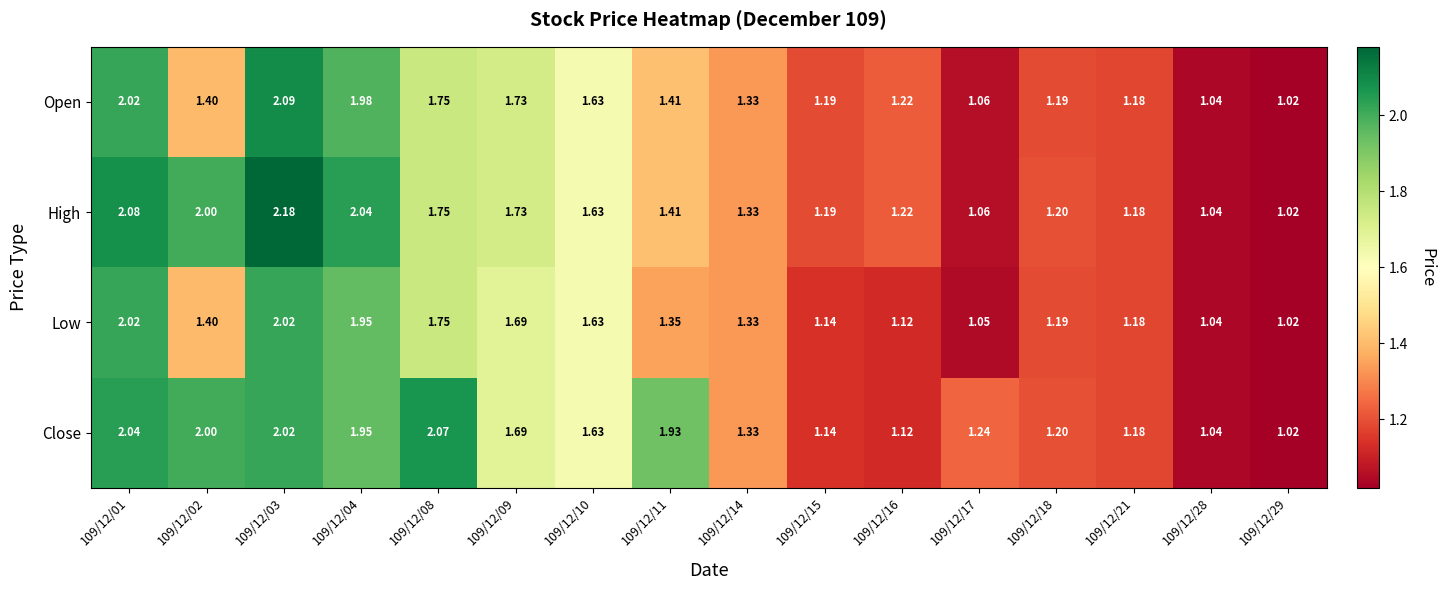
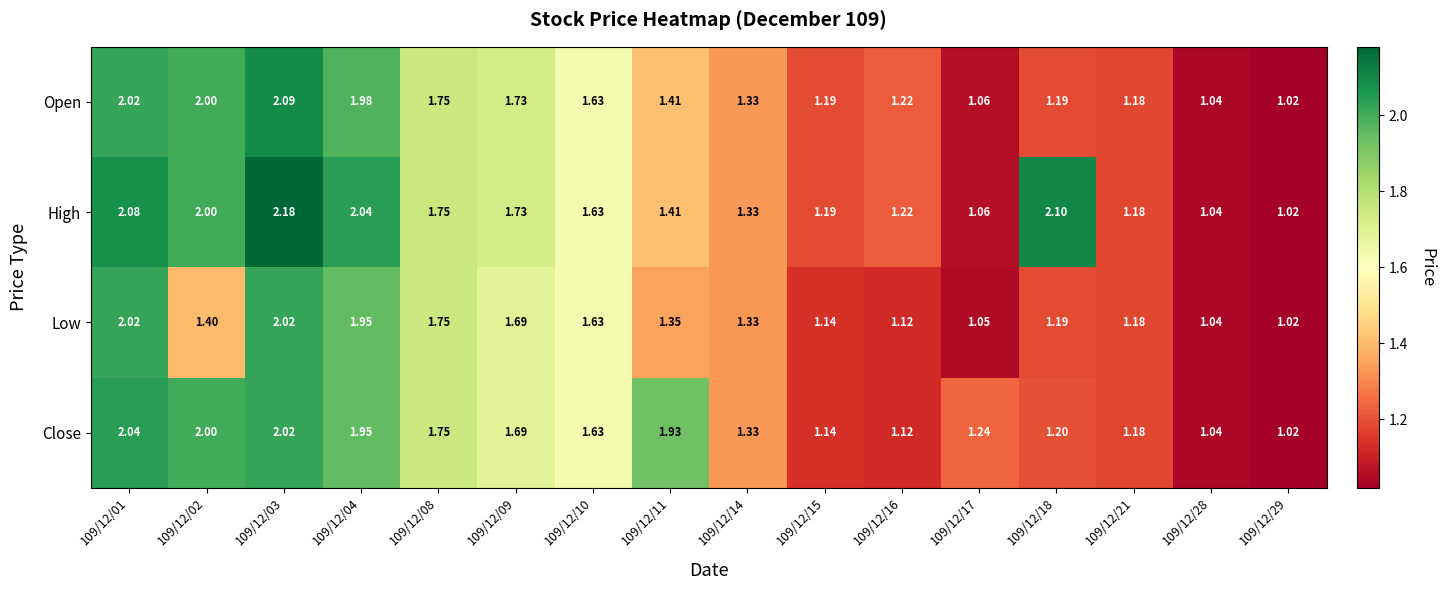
Open, 109/12/02: 1.40 -> 2.00
High, 109/12/18: 1.20 -> 2.10
Close, 109/12/08: 2.07 -> 1.75
